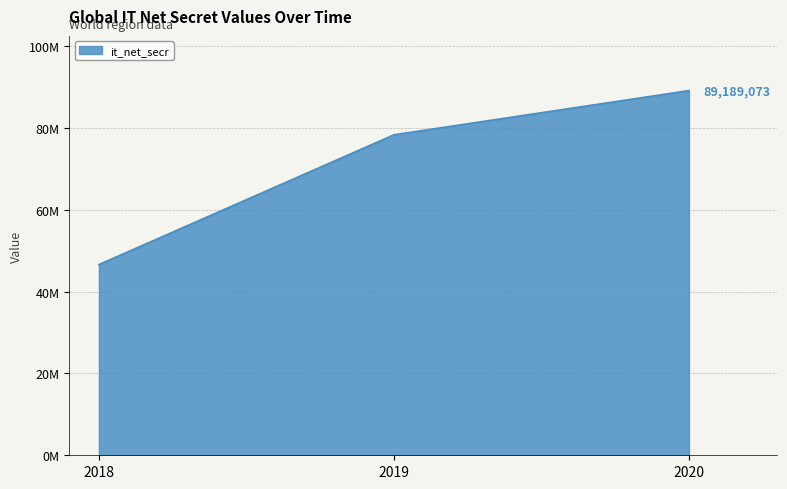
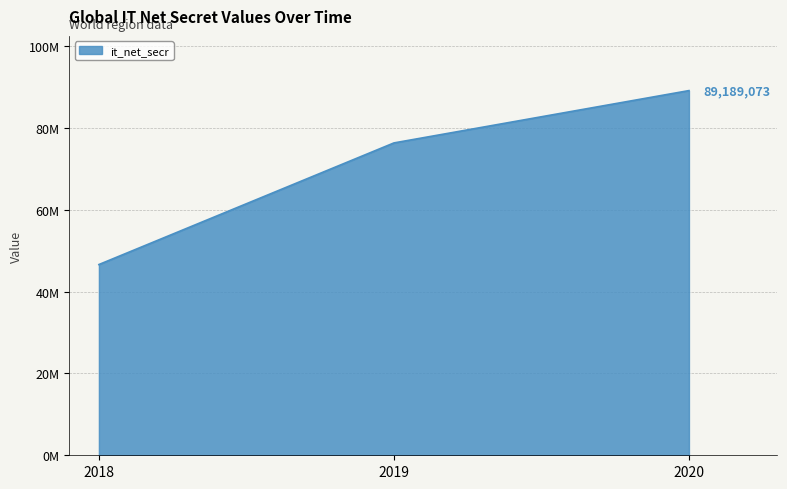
2019: 78000000 -> 76000000
